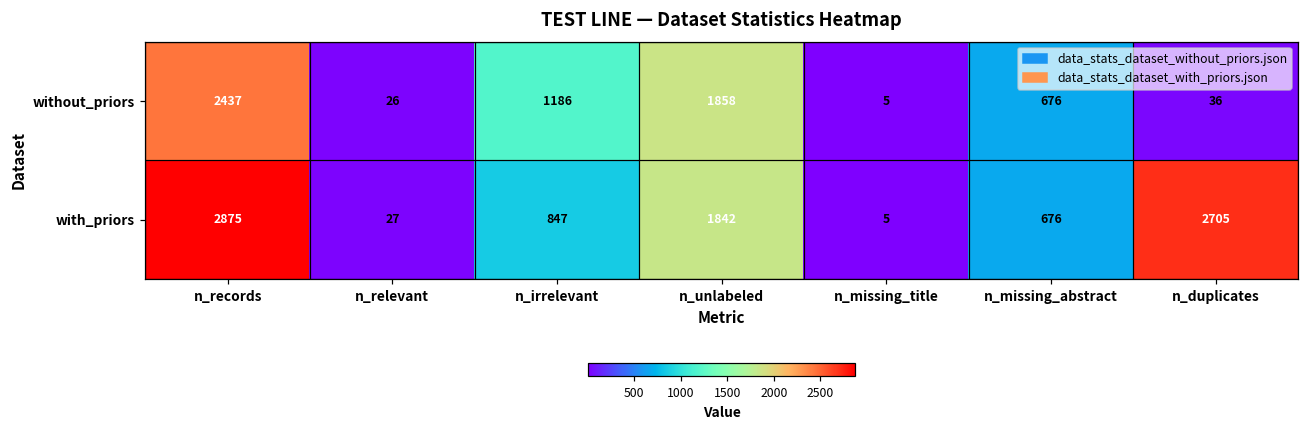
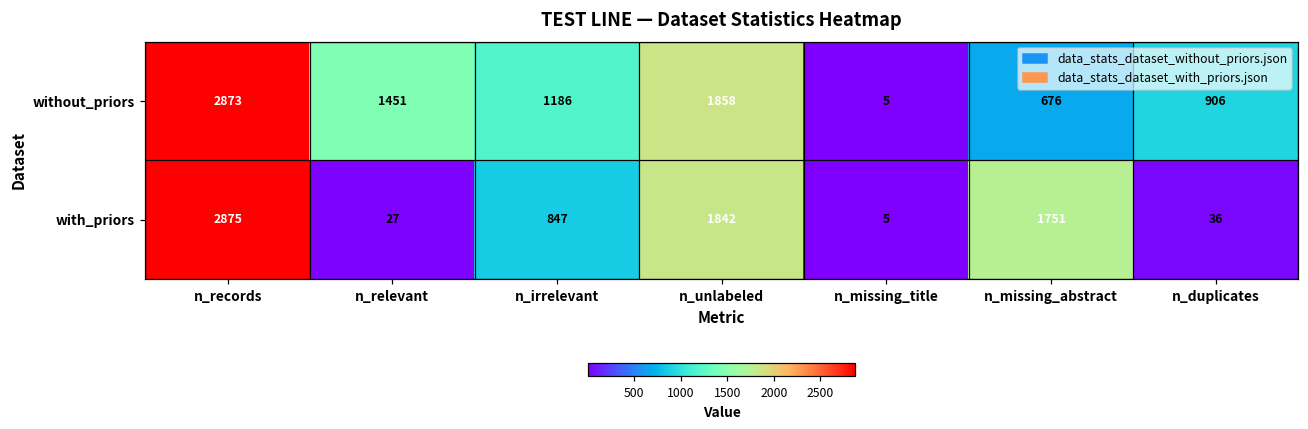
without_priors, n_records: 2437 -> 2873
without_priors, n_relevant: 26 -> 1451
without_priors, n_duplicates: 36 -> 906
with_priors, n_missing_abstract: 676 -> 1751
with_priors, n_duplicates: 2705 -> 36
